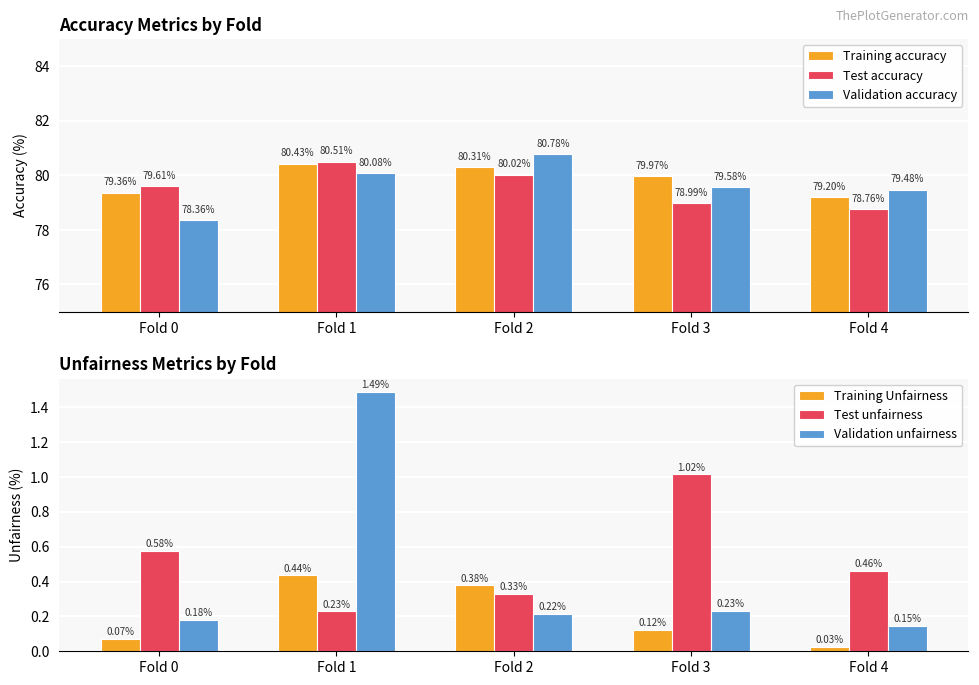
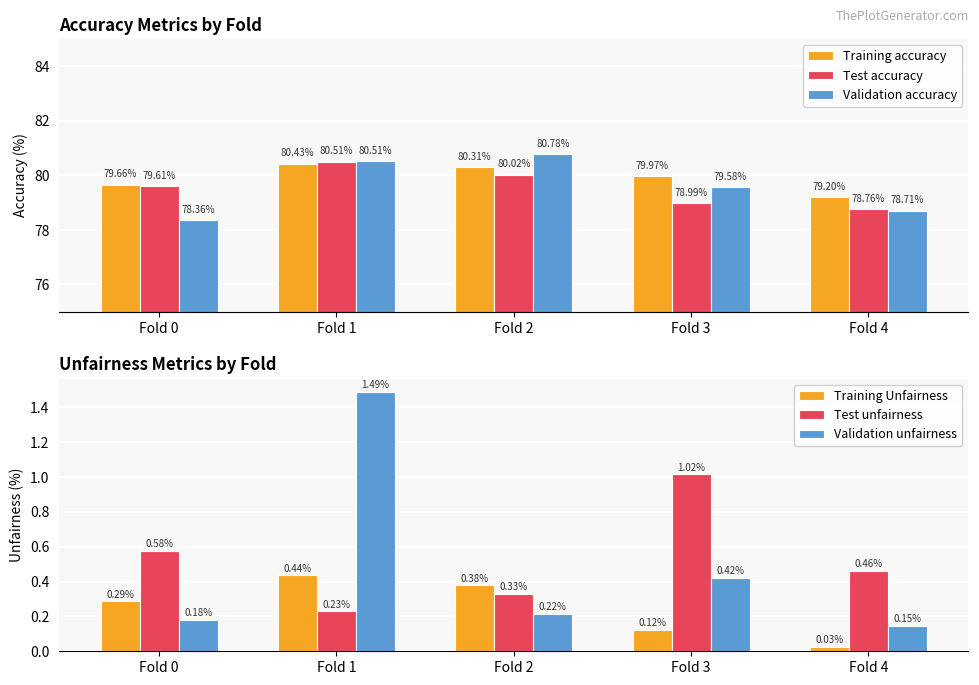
Accuracy Metrics by Fold, Training accuracy, Fold 0: 79.36% -> 79.66%
Accuracy Metrics by Fold, Validation accuracy, Fold 1: 80.08% -> 80.51%
Accuracy Metrics by Fold, Validation accuracy, Fold 4: 79.48% -> 78.71%
Unfairness Metrics by Fold, Training Unfairness, Fold 0: 0.07% -> 0.29%
Unfairness Metrics by Fold, Validation unfairness, Fold 3: 0.23% -> 0.42%
